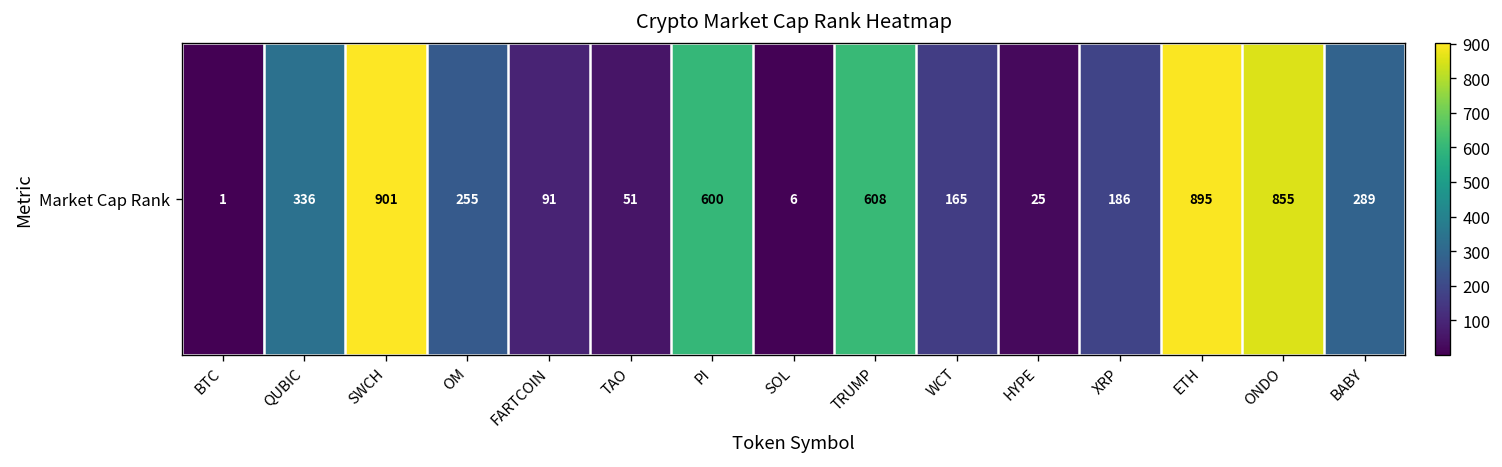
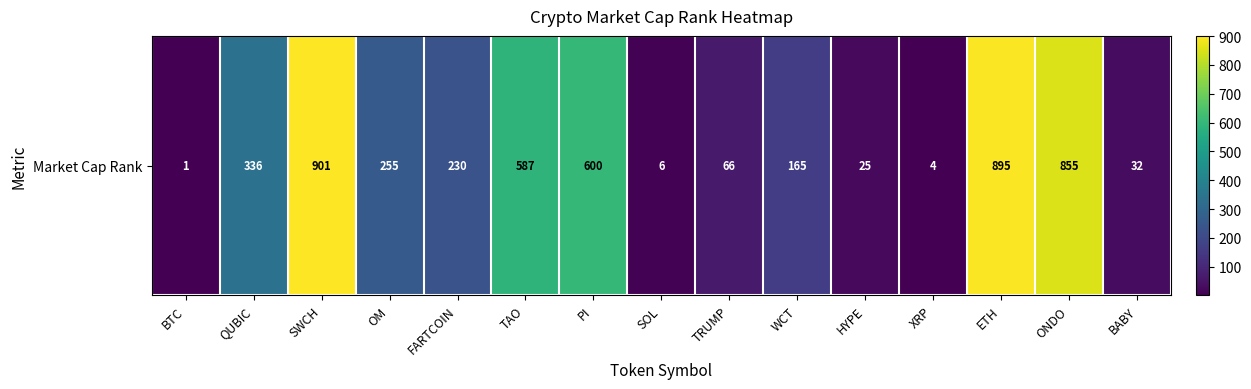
Market Cap Rank, FARTCOIN: 91 -> 230
Market Cap Rank, TAO: 51 -> 587
Market Cap Rank, TRUMP: 608 -> 66
Market Cap Rank, XRP: 186 -> 4
Market Cap Rank, BABY: 289 -> 32
